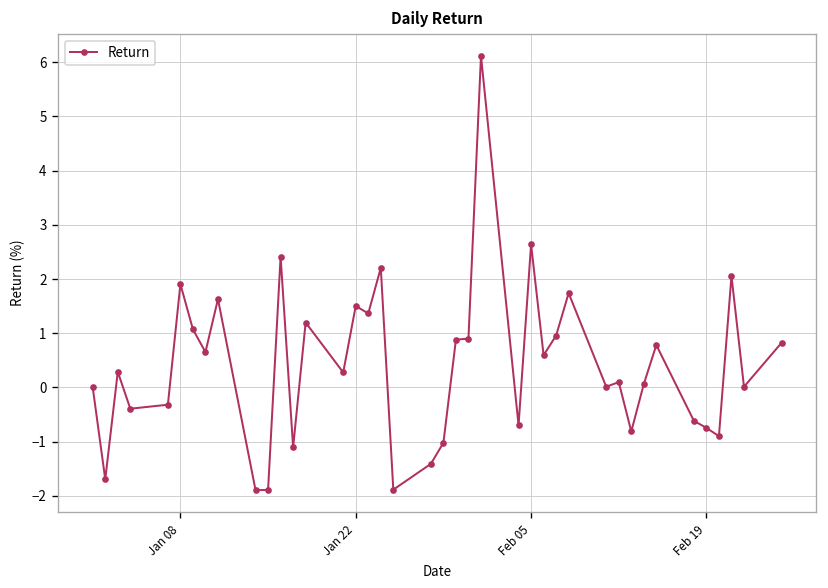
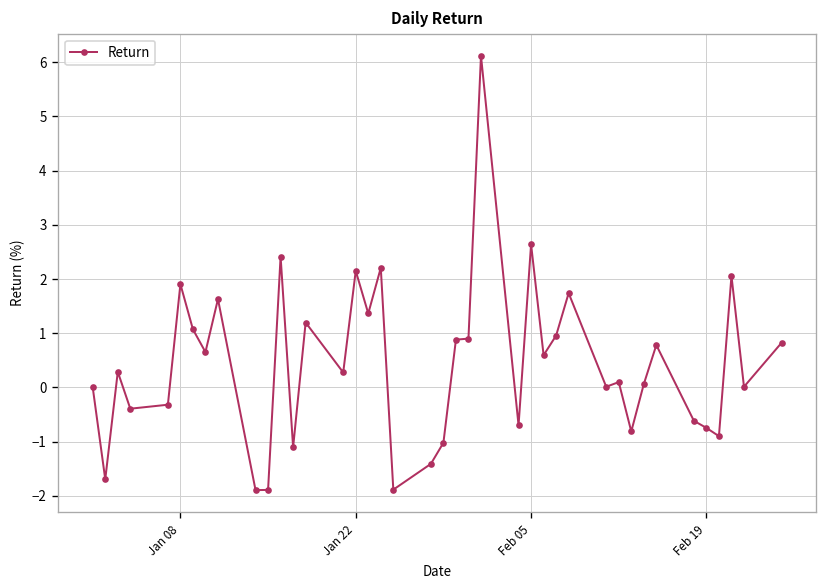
Jan 22: 1.5 -> 2.2
